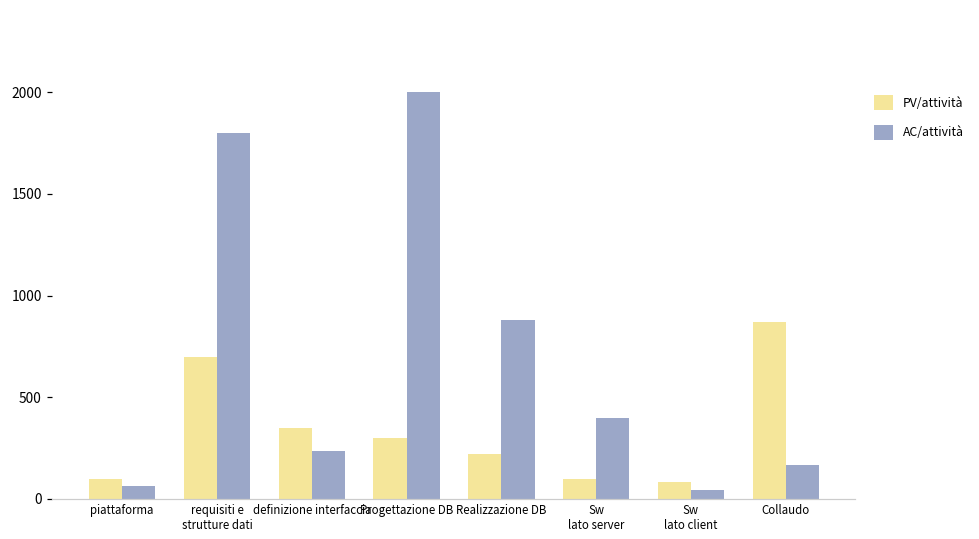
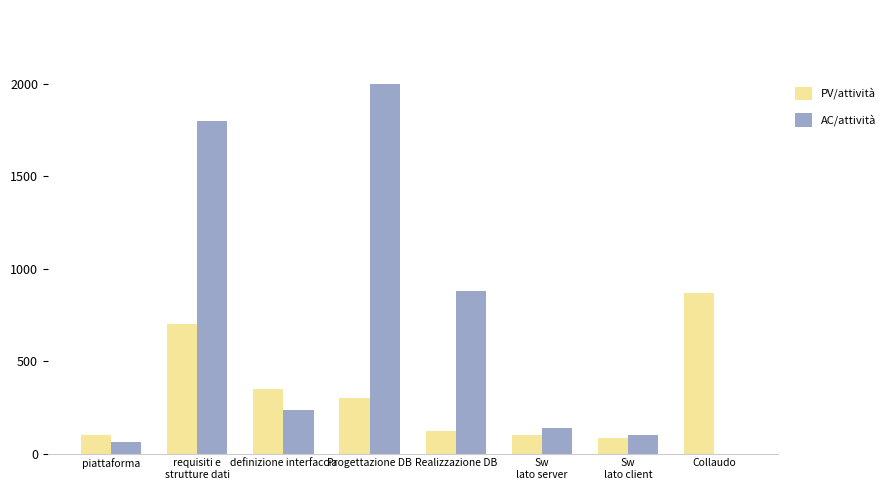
PV/attività, Realizzazione DB: 220 -> 120
AC/attività, Sw lato server: 400 -> 140
AC/attività, Sw lato client: 50 -> 100
AC/attività, Collaudo: 170 -> 0
